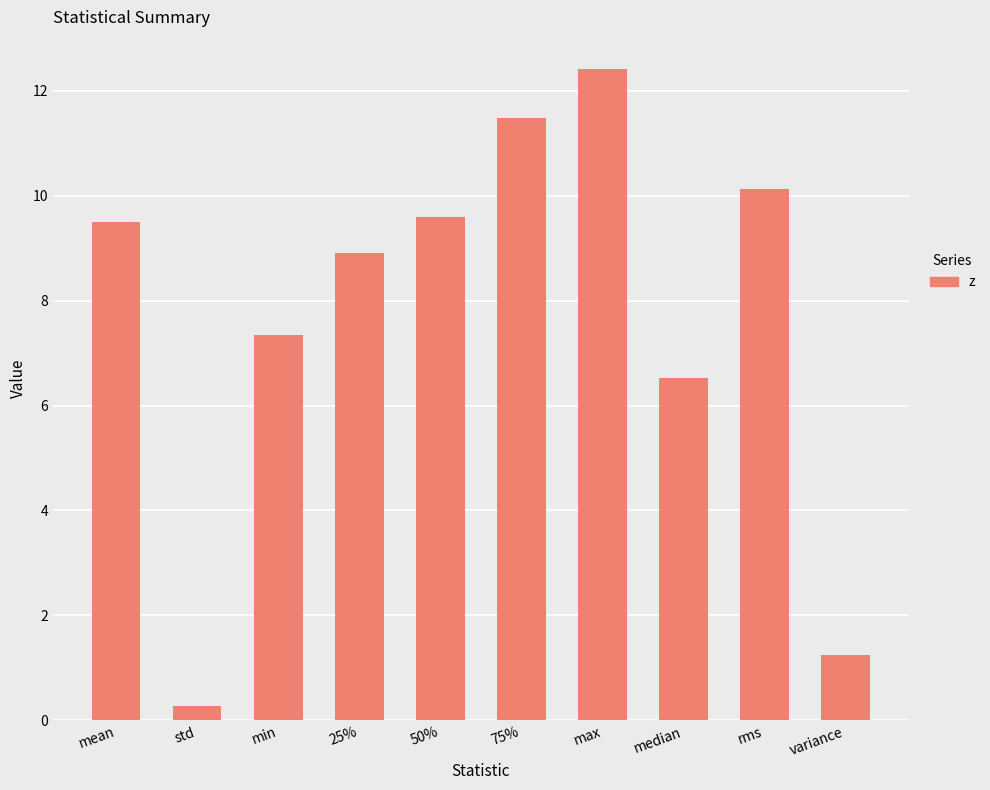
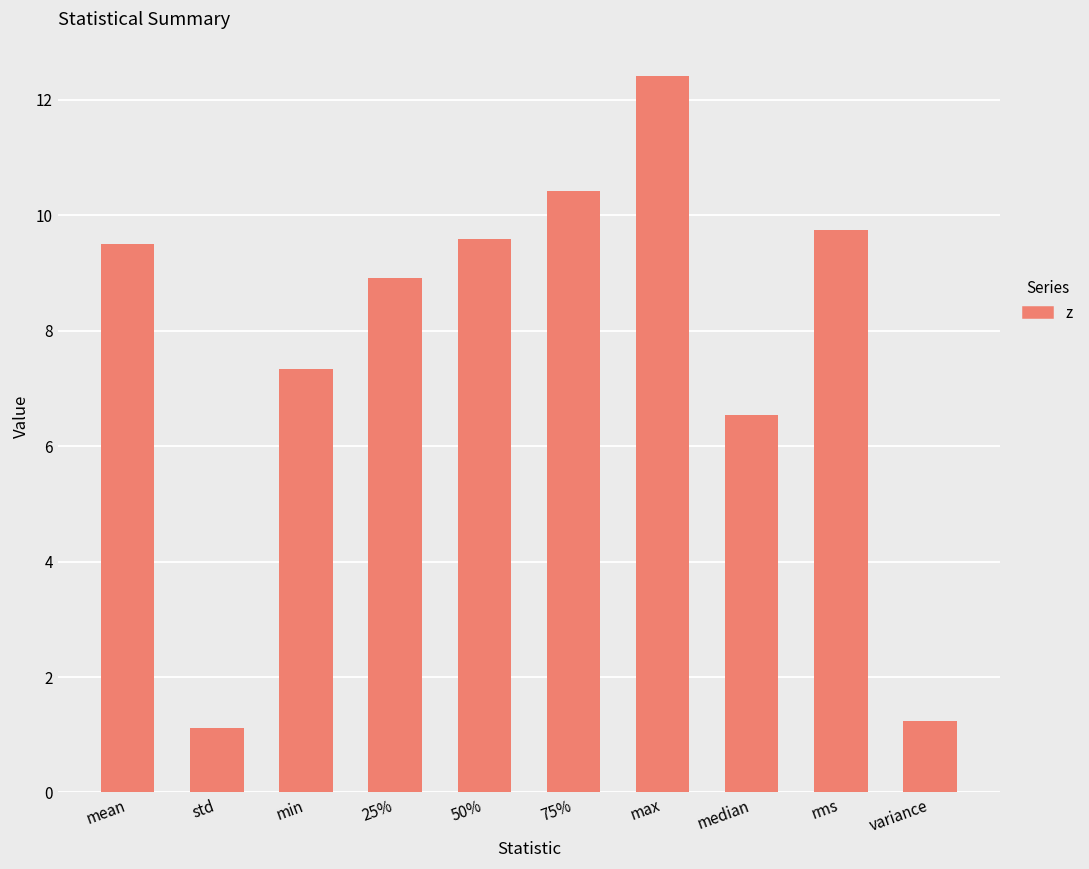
std: 0.3 -> 1.1
75%: 11.5 -> 10.4
rms: 10.1 -> 9.7
